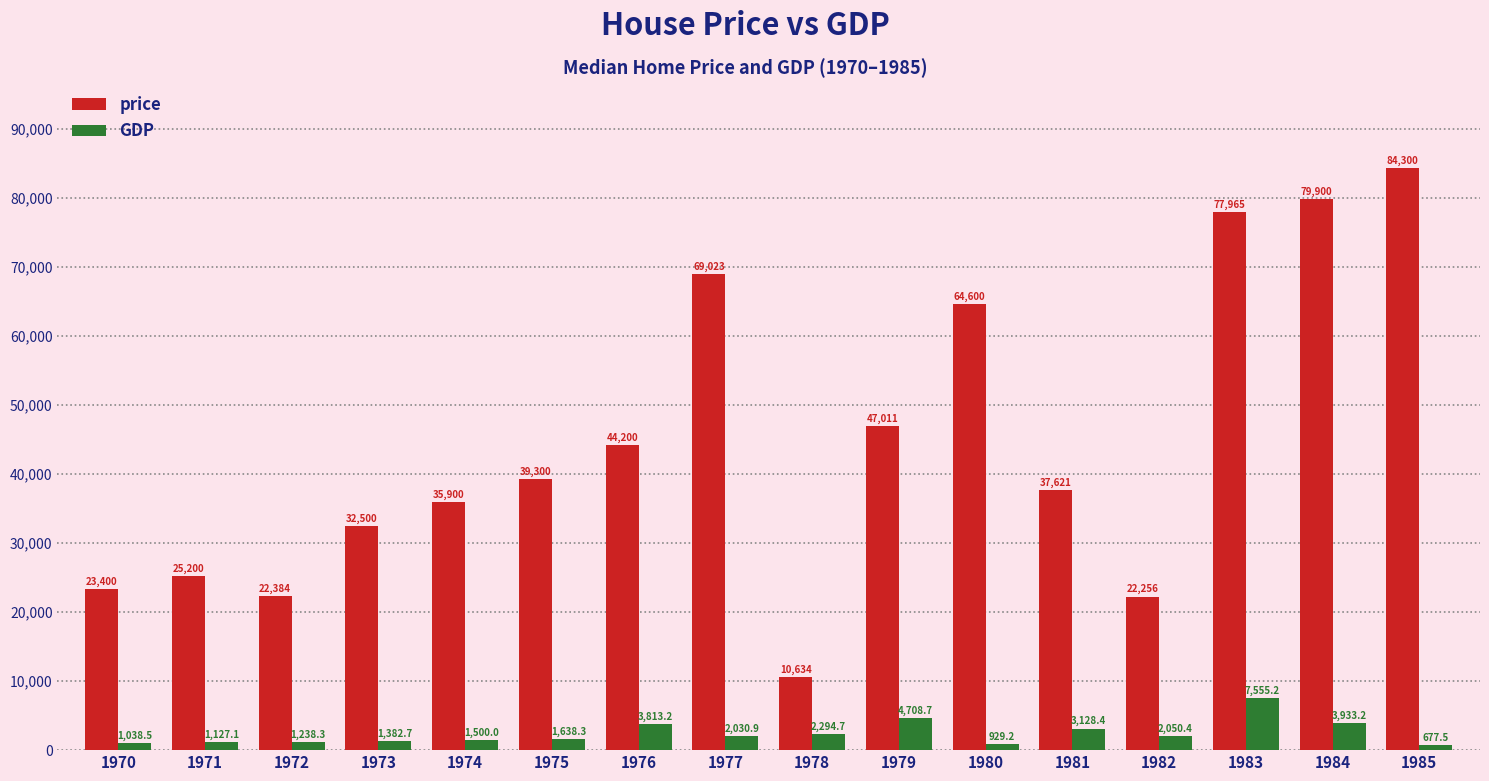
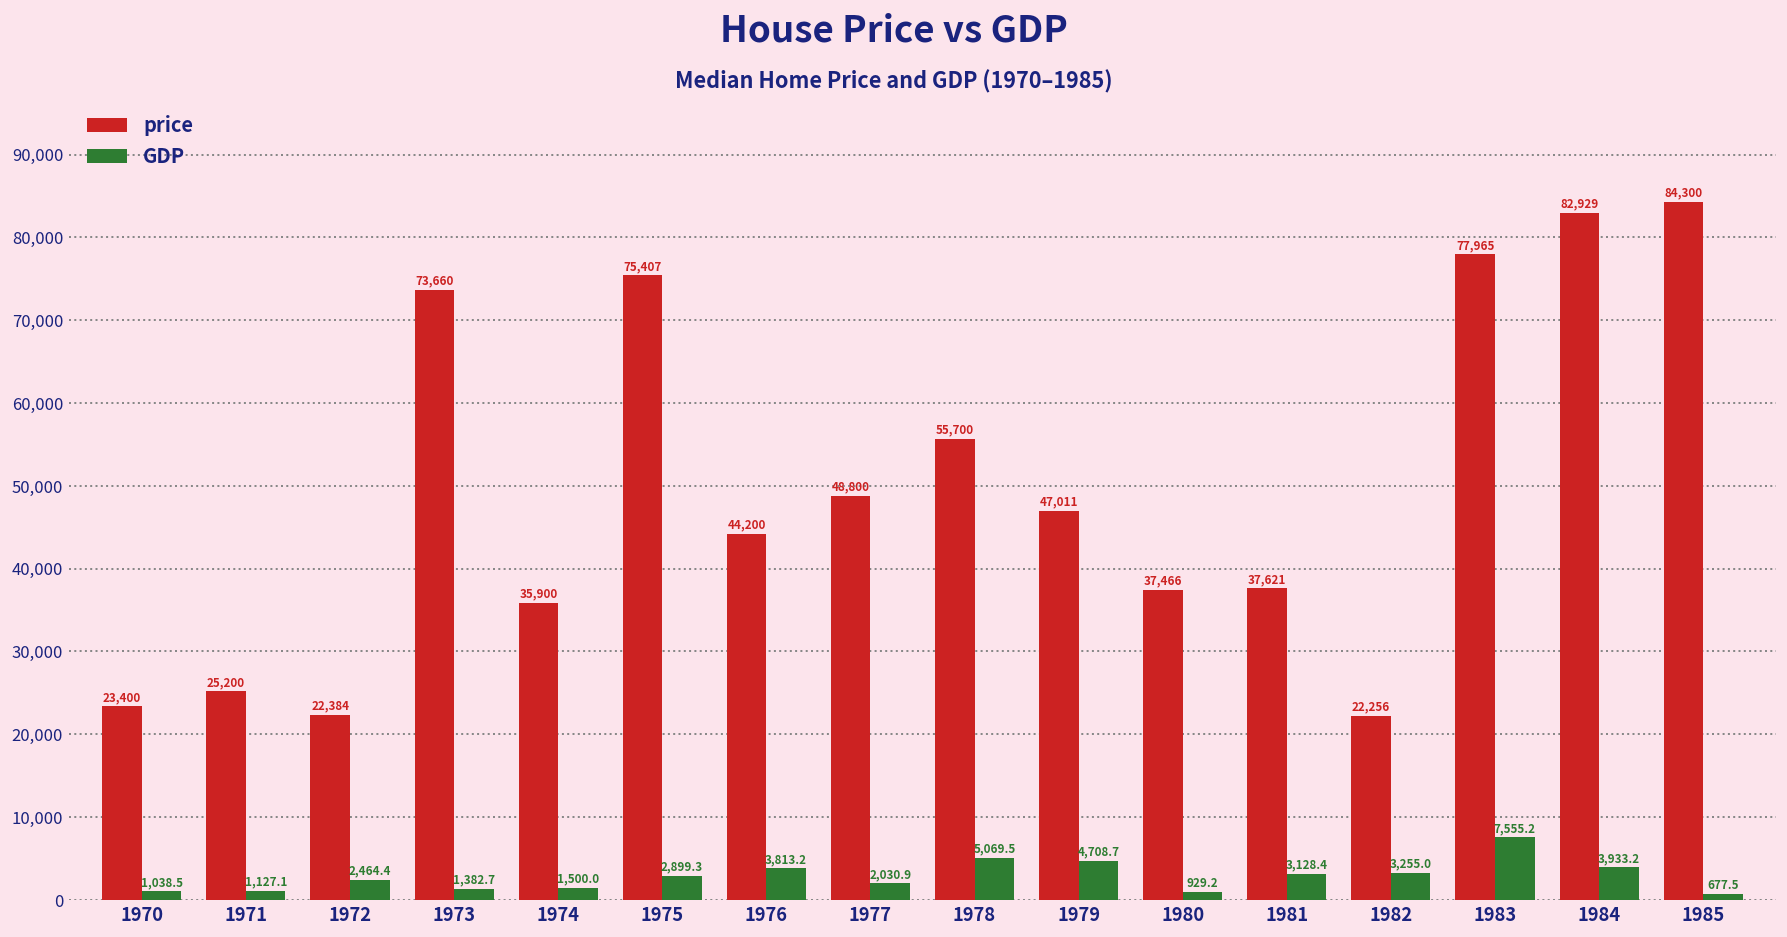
GDP, 1972: 1,238.3 -> 2,464.4
price, 1973: 32,500 -> 73,660
price, 1975: 39,300 -> 75,407
GDP, 1975: 1,638.3 -> 2,899.3
price, 1977: 69,023 -> 48,800
price, 1978: 10,634 -> 55,700
GDP, 1978: 2,294.7 -> 5,069.5
price, 1980: 64,600 -> 37,466
GDP, 1982: 2,050.4 -> 3,255.0
price, 1984: 79,900 -> 82,929
